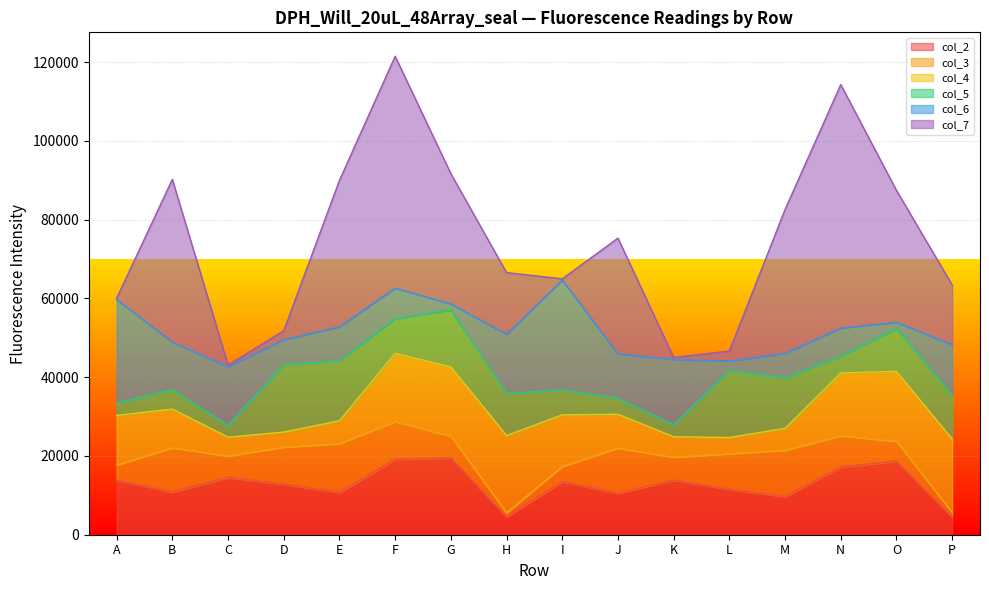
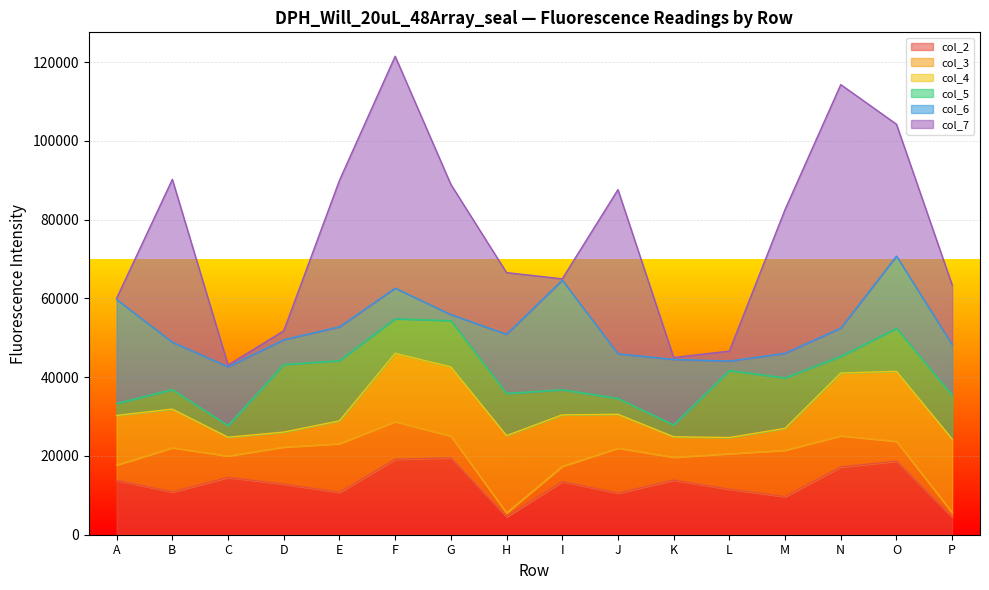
col_5, G: 14000 -> 12000
col_7, J: 29000 -> 42000
col_6, O: 2000 -> 18000
